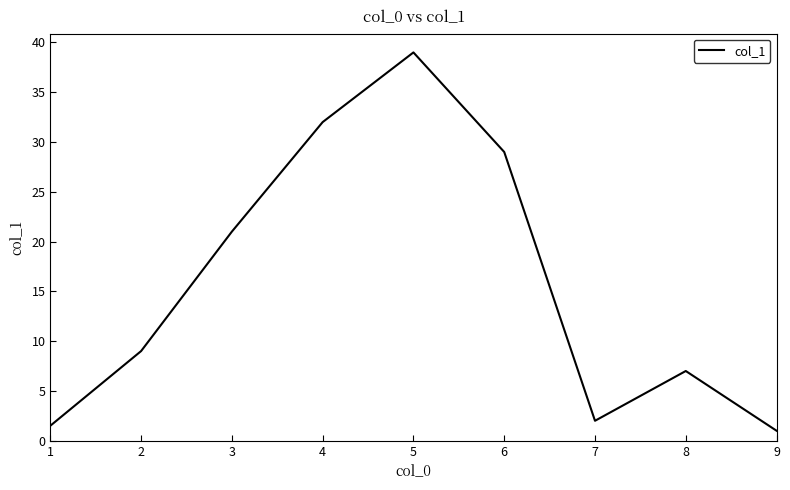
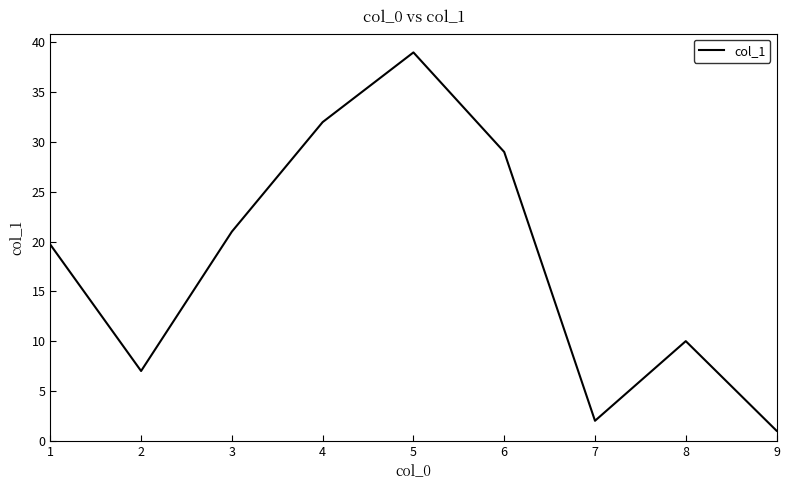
1: 2 -> 20
2: 9 -> 7
8: 7 -> 10
